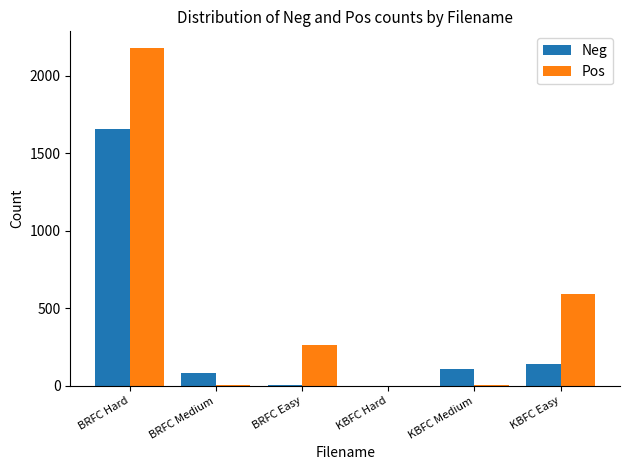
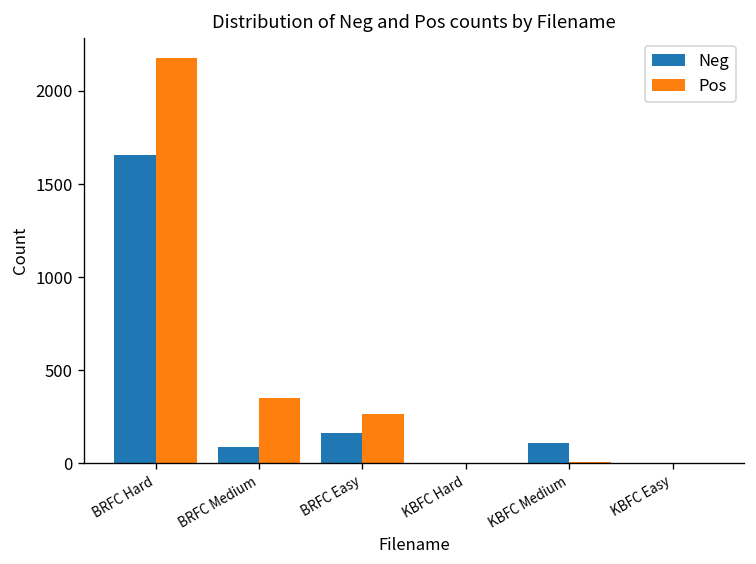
Pos, BRFC Medium: 10 -> 350
Neg, BRFC Easy: 10 -> 160
Neg, KBFC Easy: 140 -> 0
Pos, KBFC Easy: 590 -> 0
